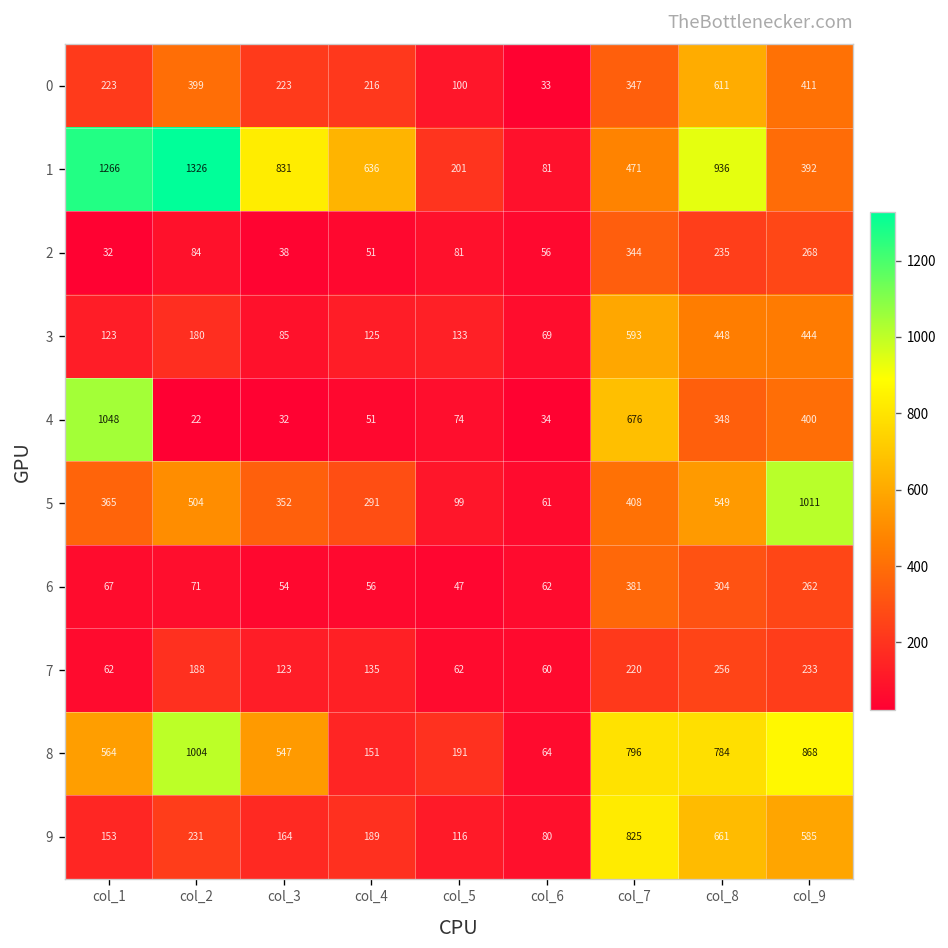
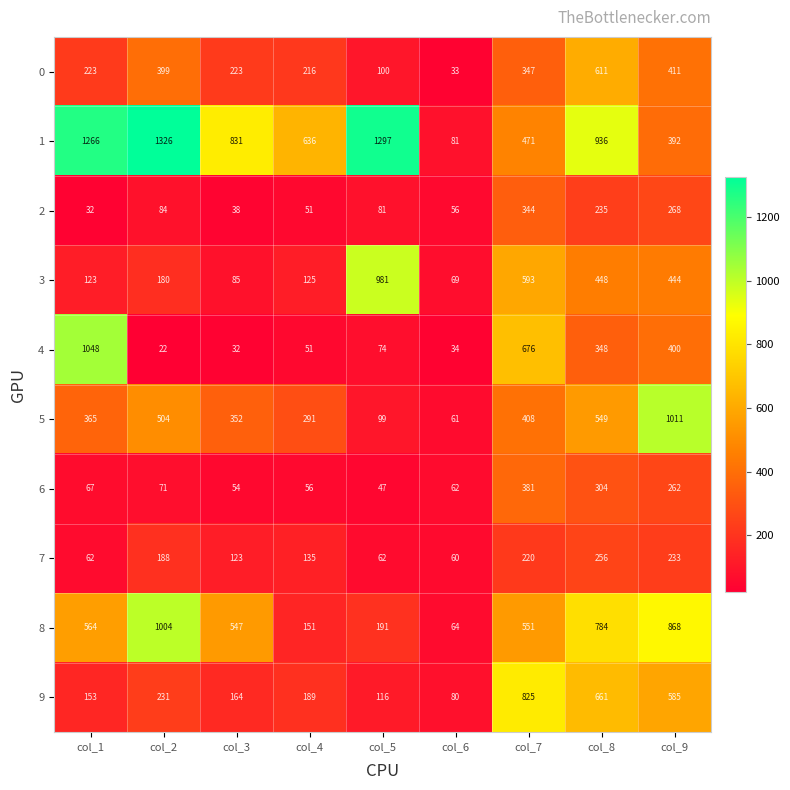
1, col_5: 201 -> 1297
3, col_5: 133 -> 981
8, col_7: 796 -> 551
